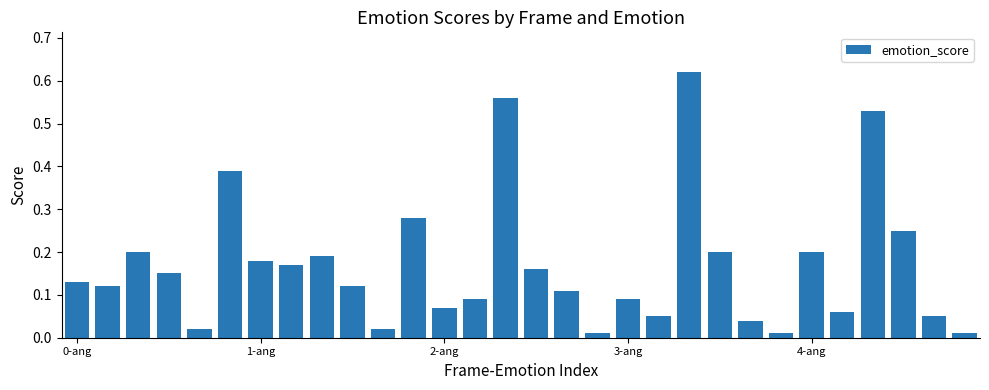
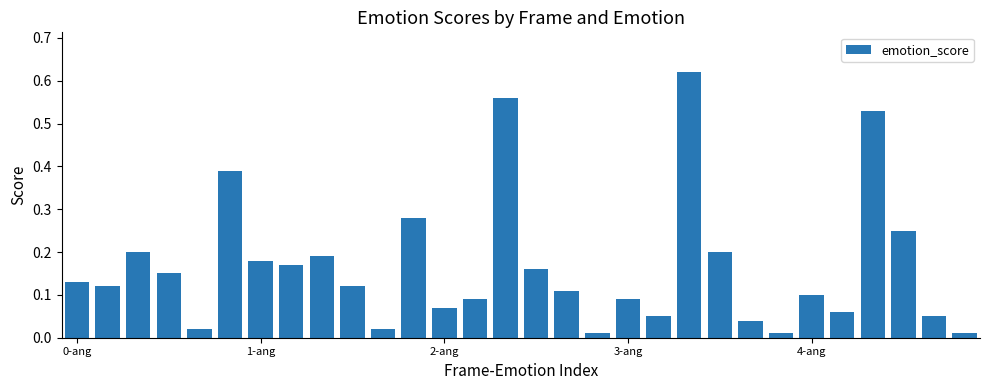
4-ang: 0.2 -> 0.1
